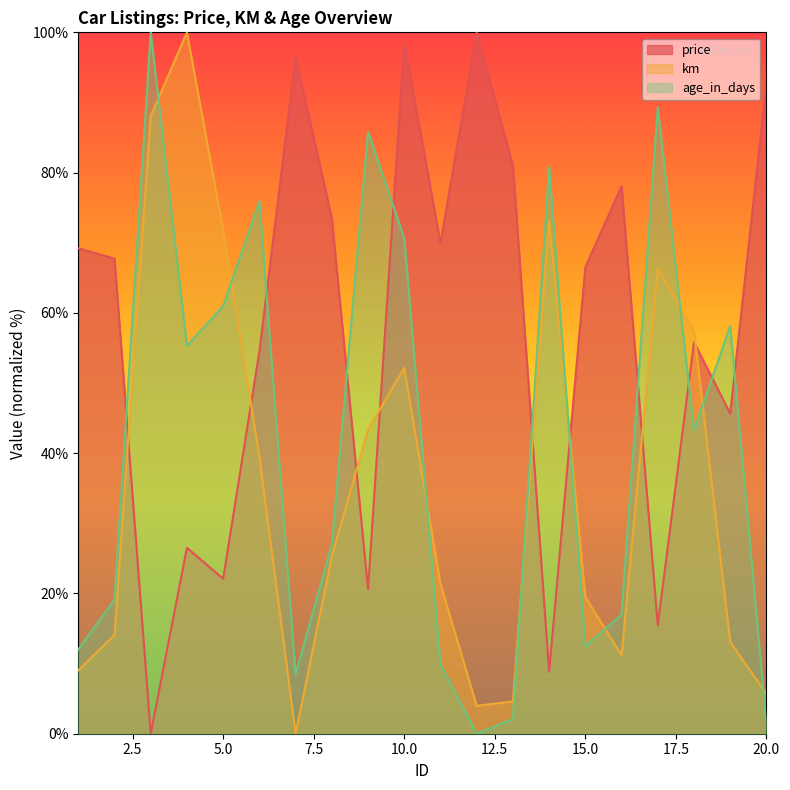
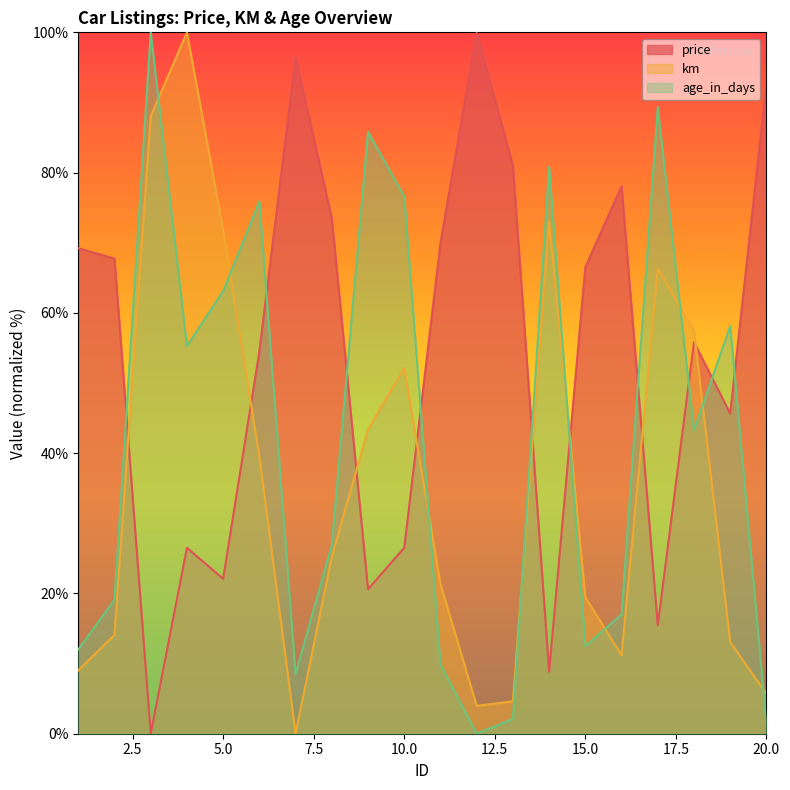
age_in_days, 5.0: 61% -> 63%
price, 10.0: 99% -> 27%
age_in_days, 10.0: 71% -> 77%
